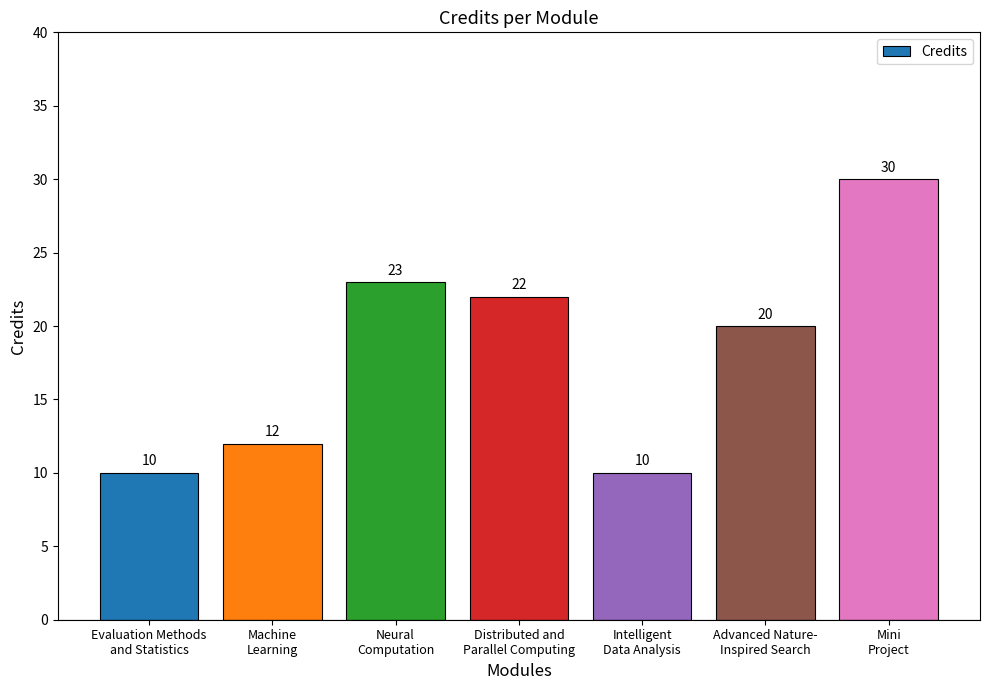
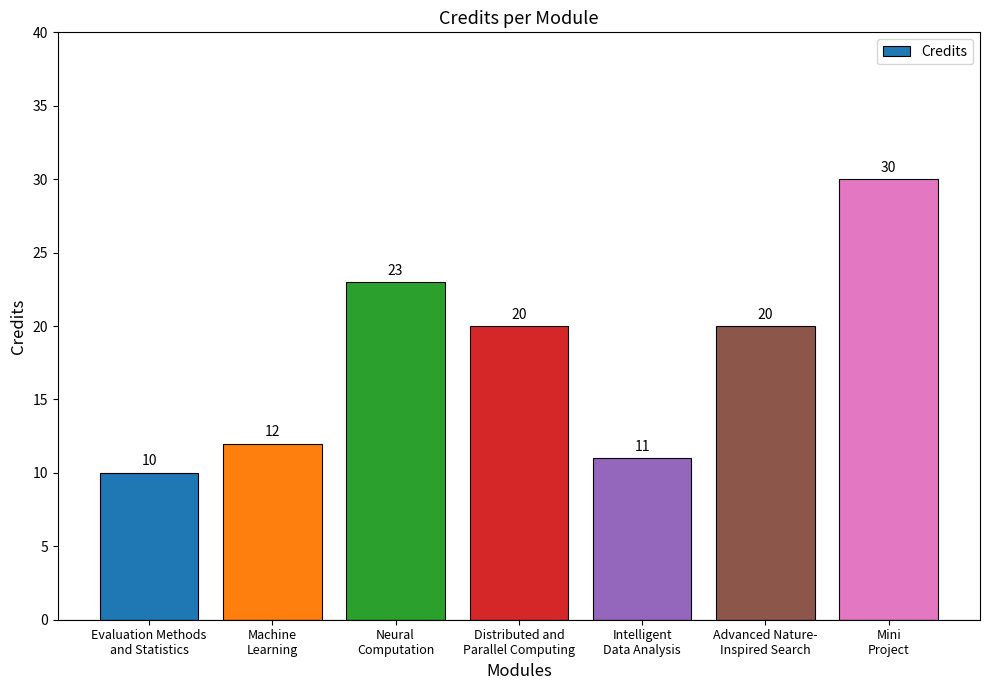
Distributed and Parallel Computing: 22 -> 20
Intelligent Data Analysis: 10 -> 11
